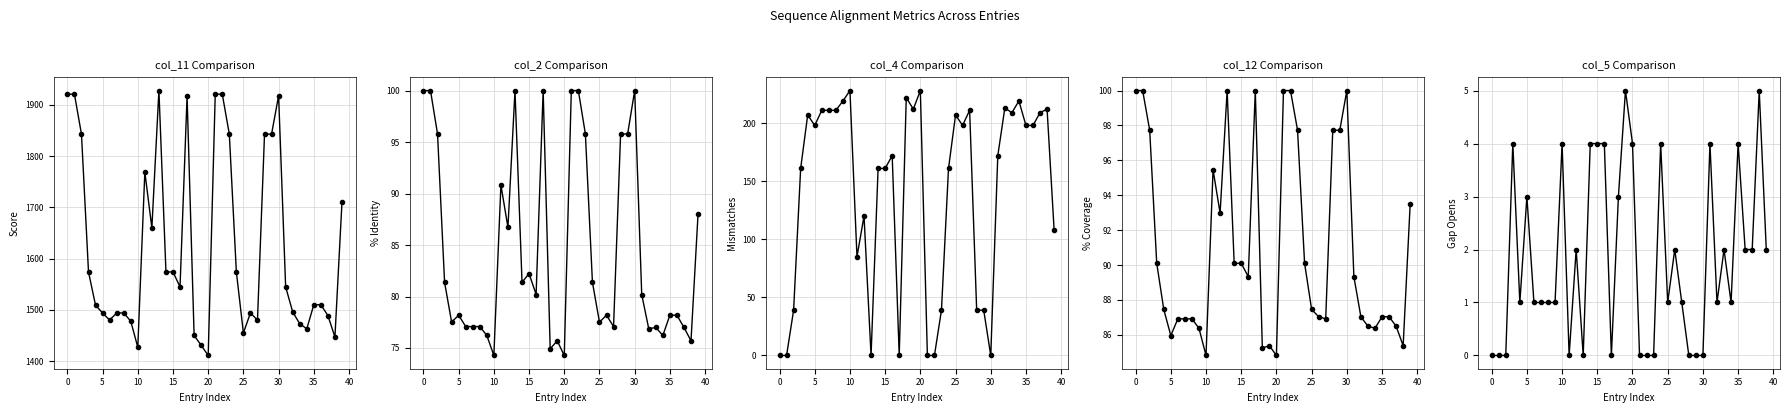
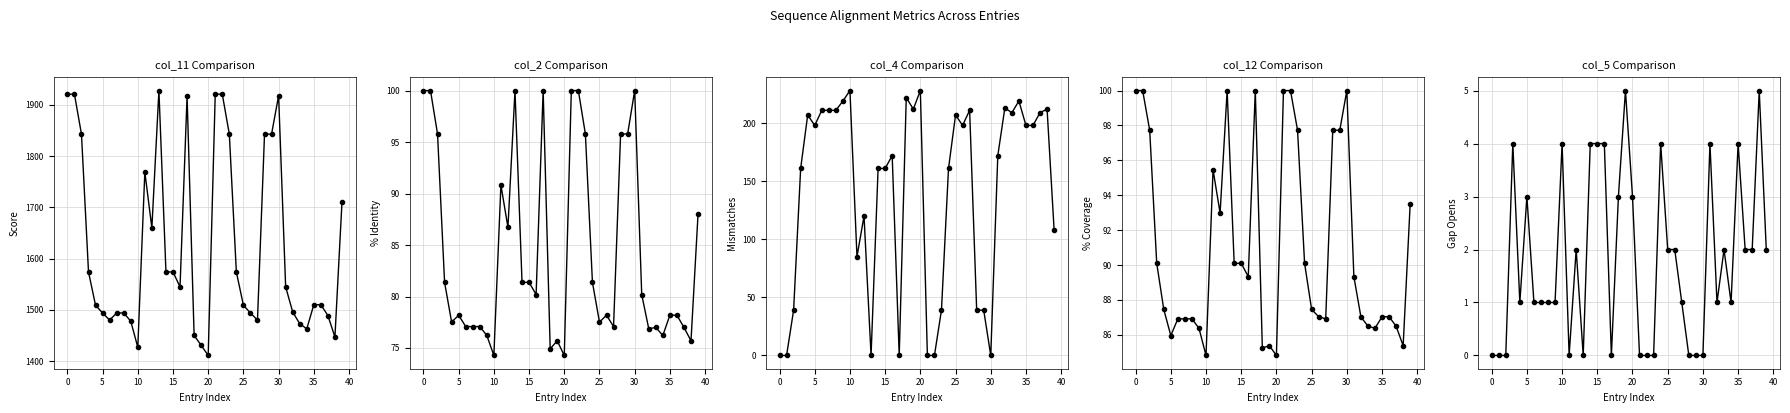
col_11 Comparison, 25: 1460 -> 1510
col_2 Comparison, 15: 82.2 -> 81.4
col_5 Comparison, 20: 4 -> 3
col_5 Comparison, 25: 1 -> 2
